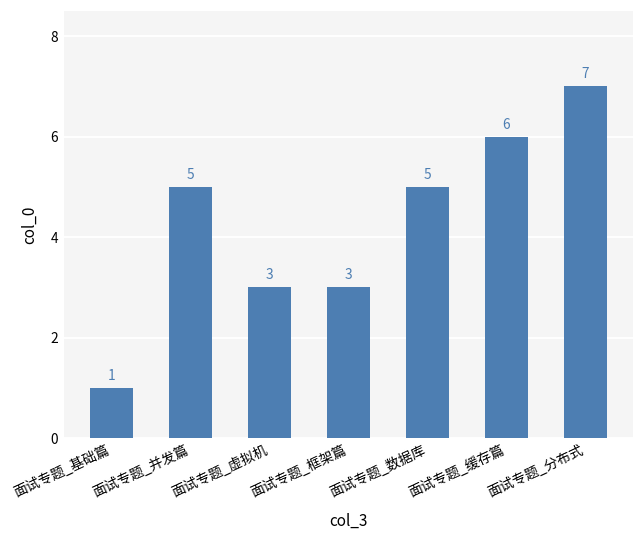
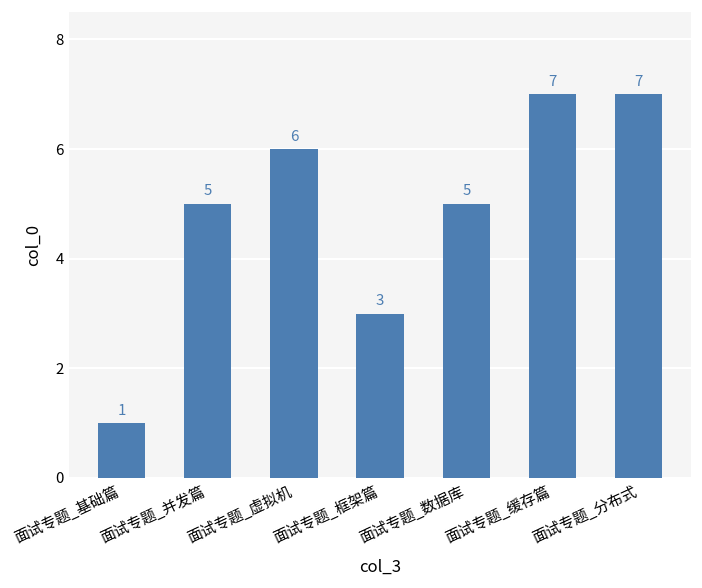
面试专题_虚拟机: 3 -> 6
面试专题_缓存篇: 6 -> 7
